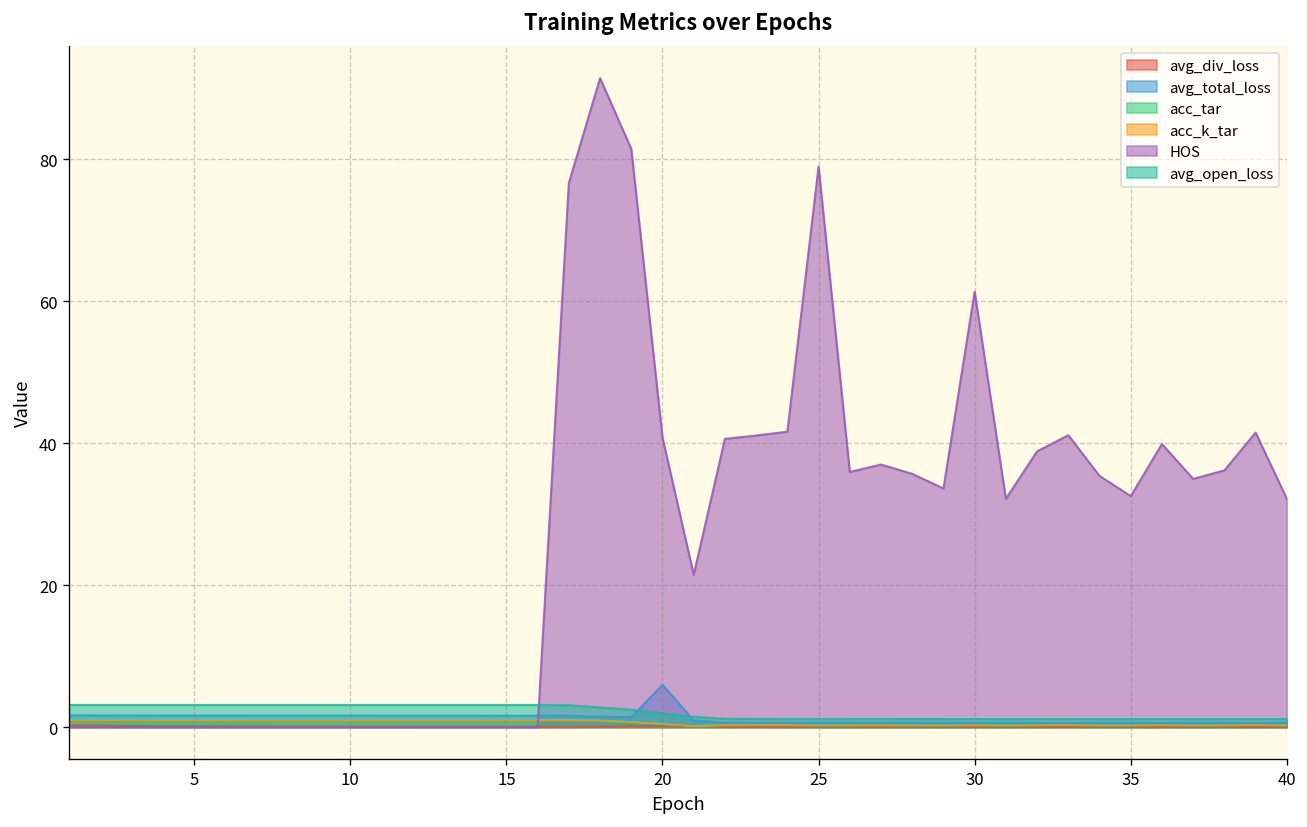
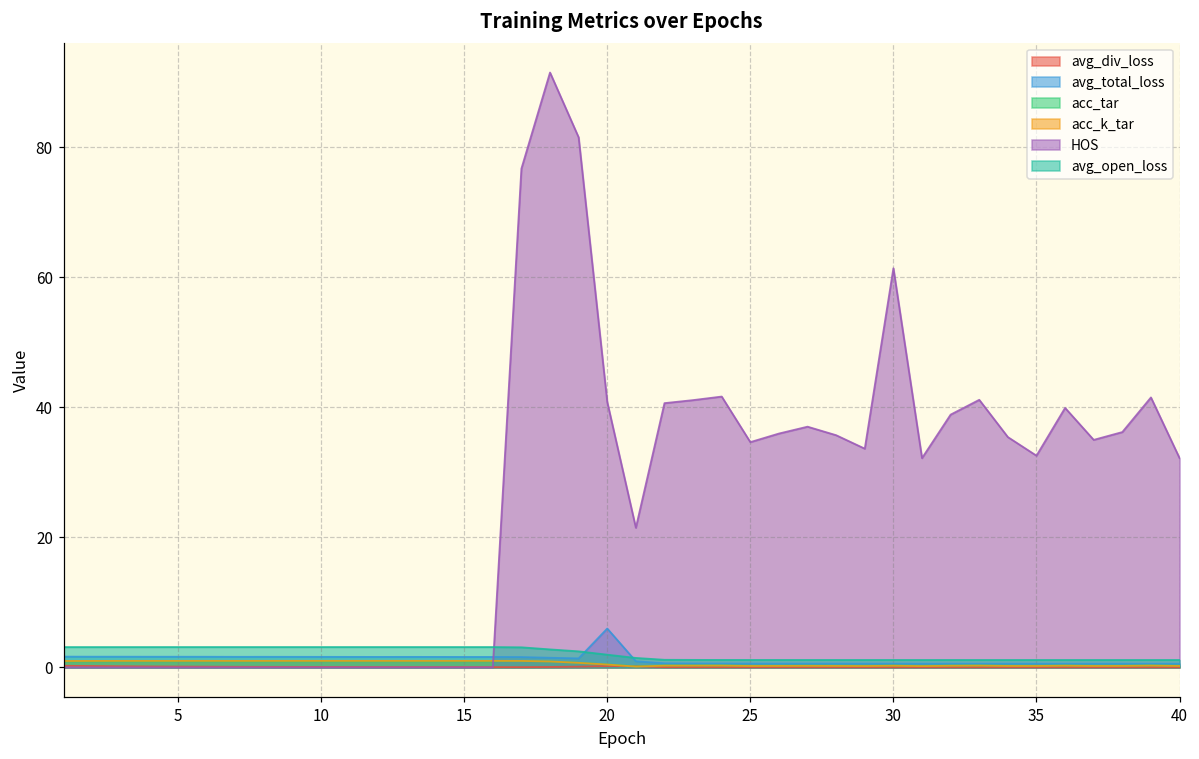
HOS, 25: 79 -> 35
